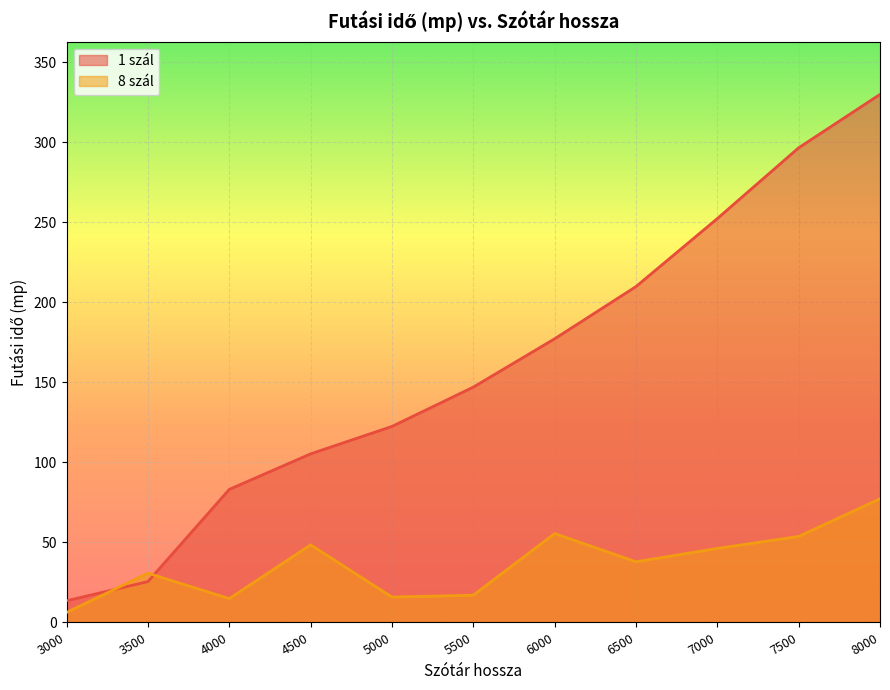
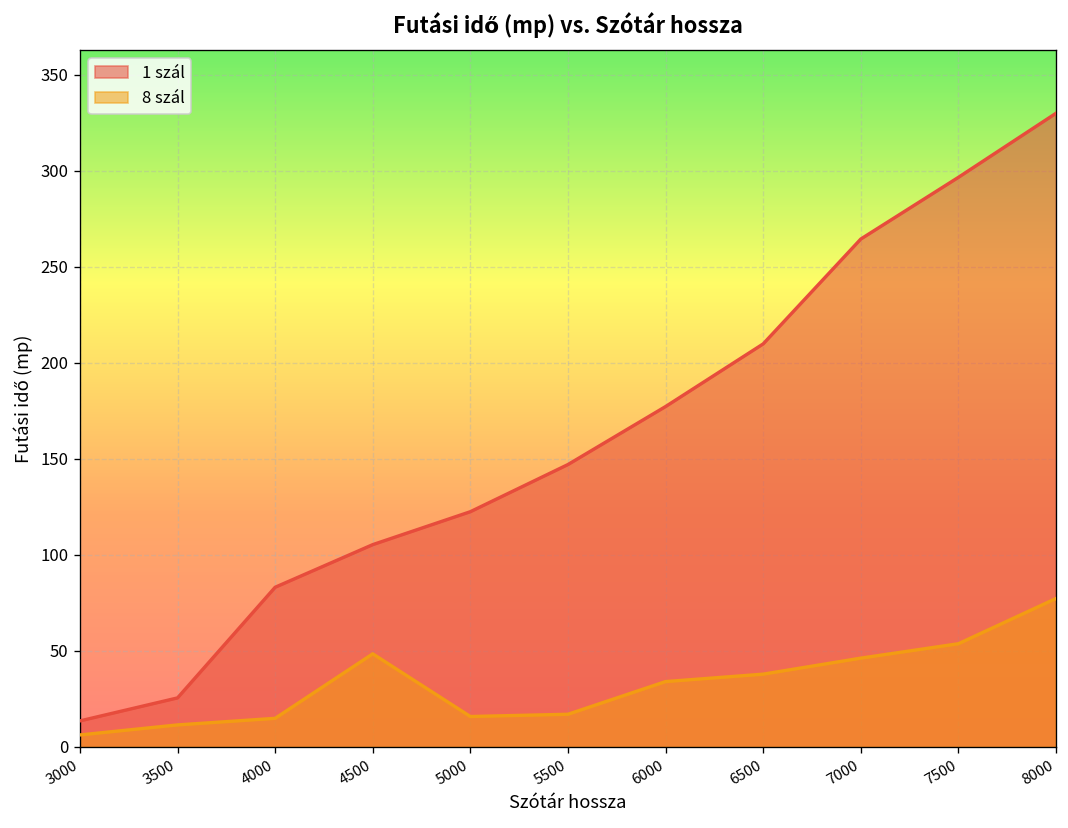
8 szál, 3500: 31 -> 11
8 szál, 6000: 56 -> 34
1 szál, 7000: 252 -> 264
